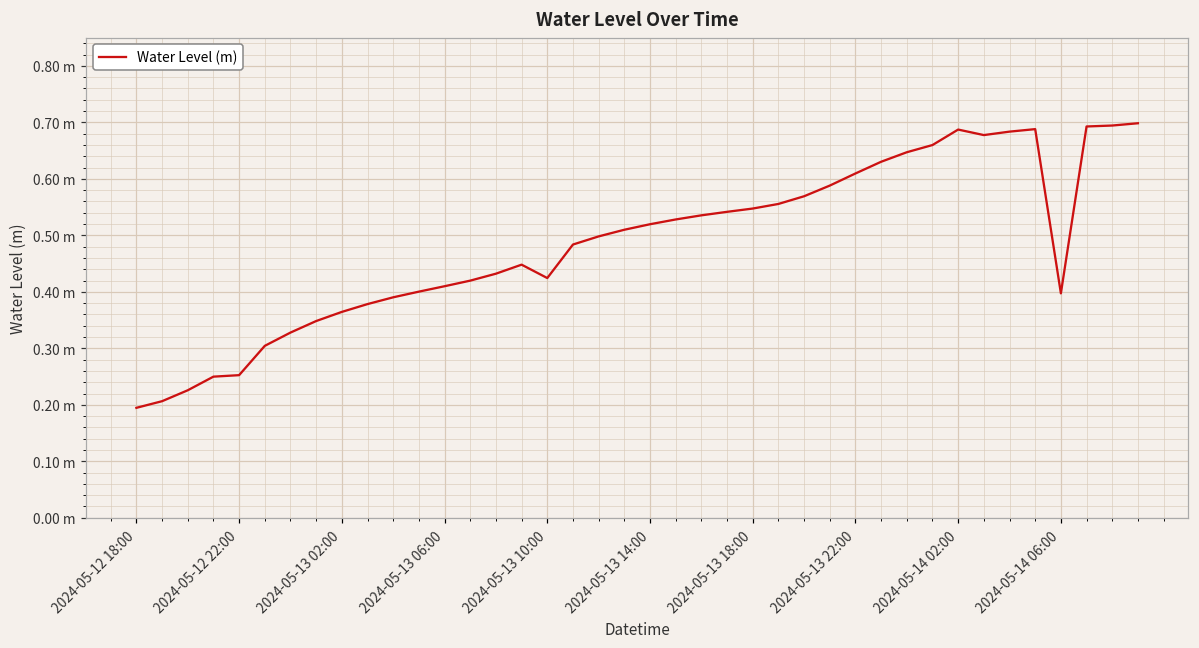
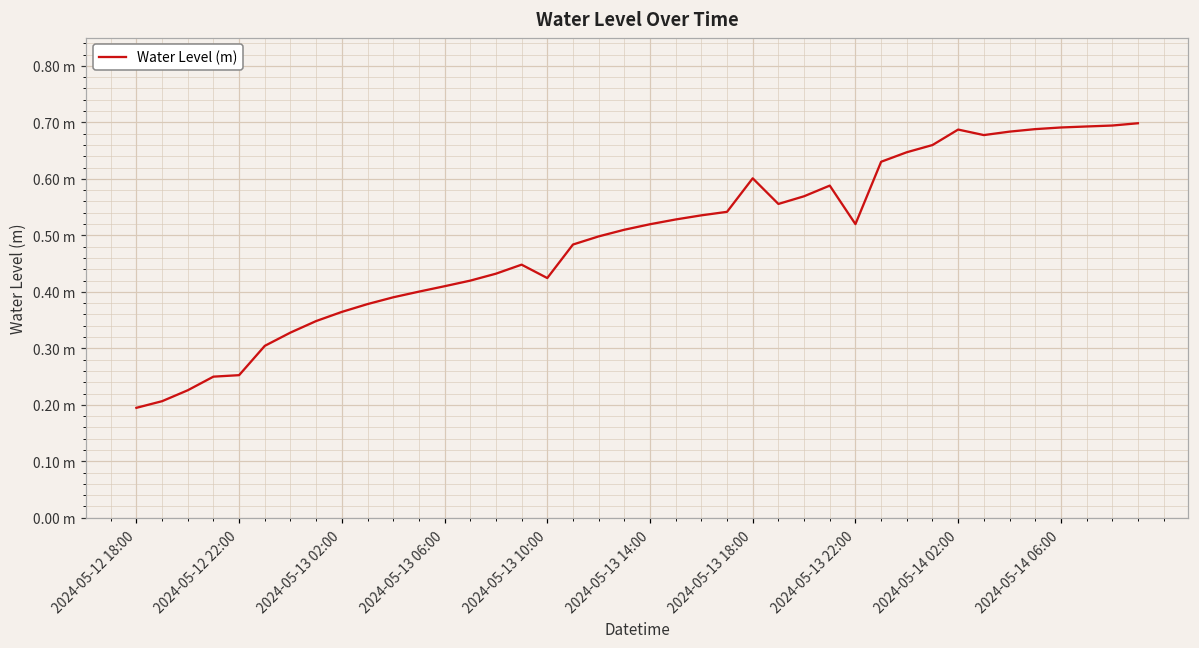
2024-05-13 18:00: 0.55 m -> 0.60 m
2024-05-13 22:00: 0.61 m -> 0.52 m
2024-05-14 06:00: 0.40 m -> 0.69 m
